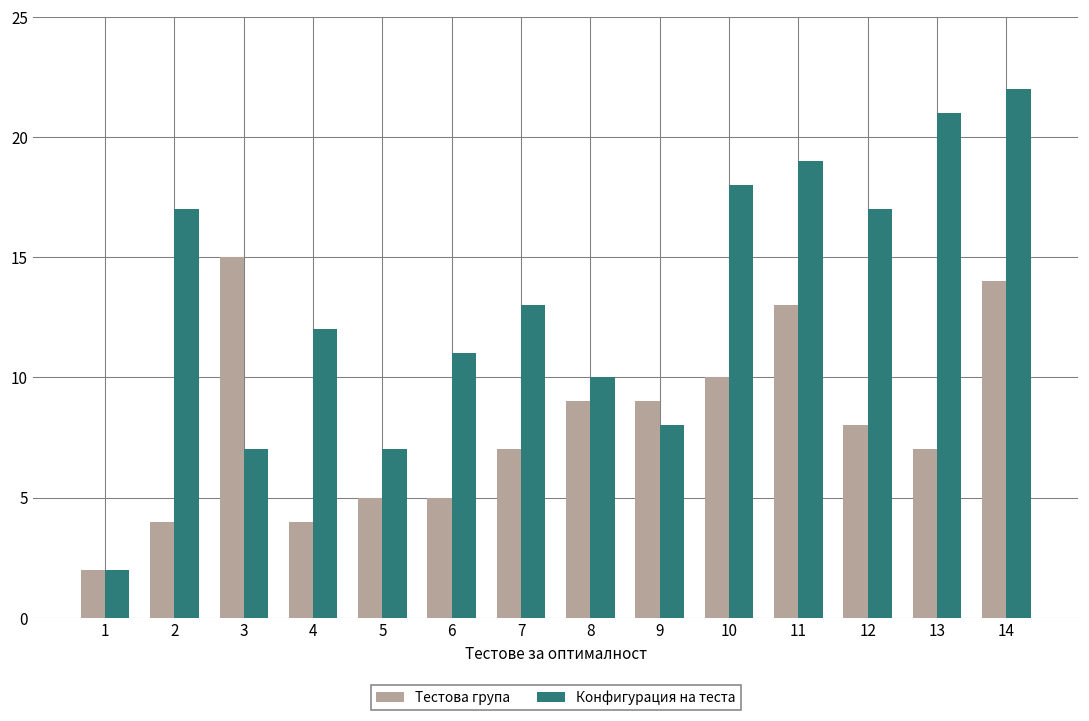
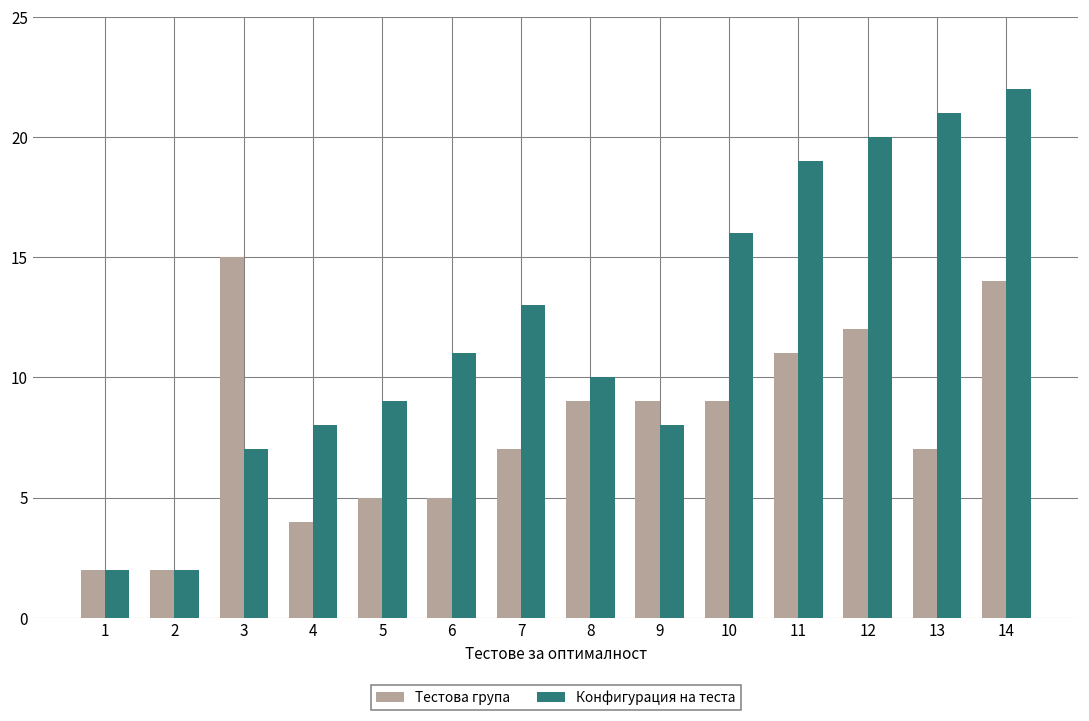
Тестова група, 2: 4 -> 2
Конфигурация на теста, 2: 17 -> 2
Конфигурация на теста, 4: 12 -> 8
Конфигурация на теста, 5: 7 -> 9
Тестова група, 10: 10 -> 9
Конфигурация на теста, 10: 18 -> 16
Тестова група, 11: 13 -> 11
Тестова група, 12: 8 -> 12
Конфигурация на теста, 12: 17 -> 20
